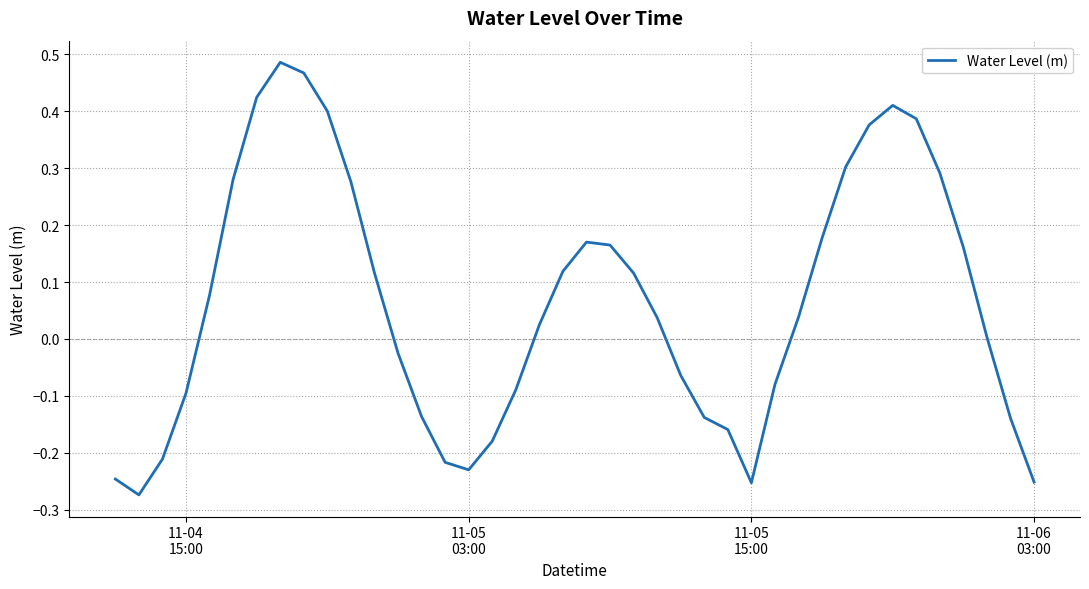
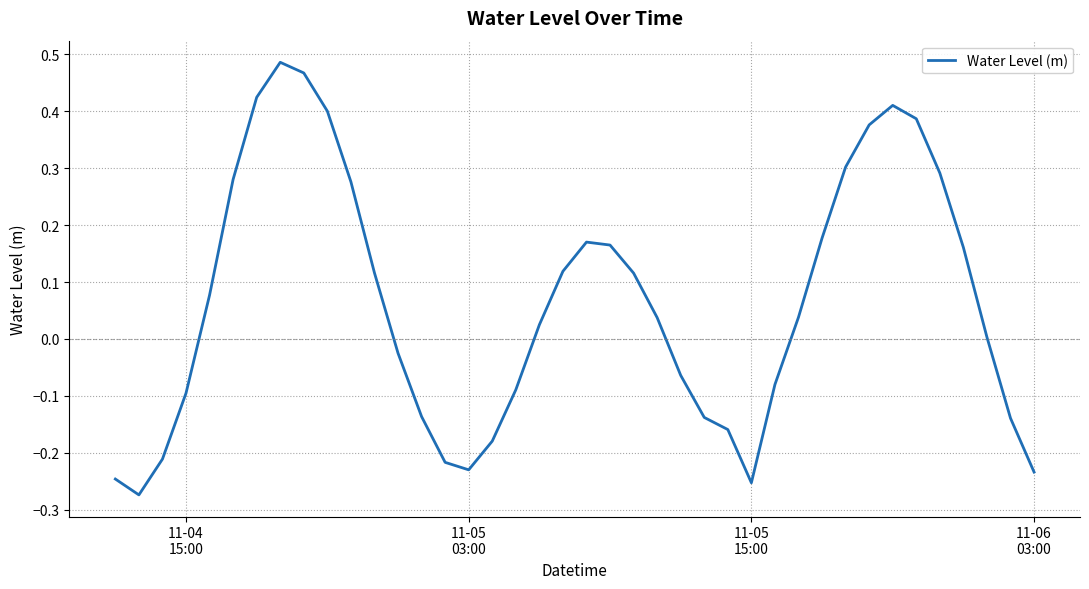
11-06 03:00: -0.25 -> -0.23
